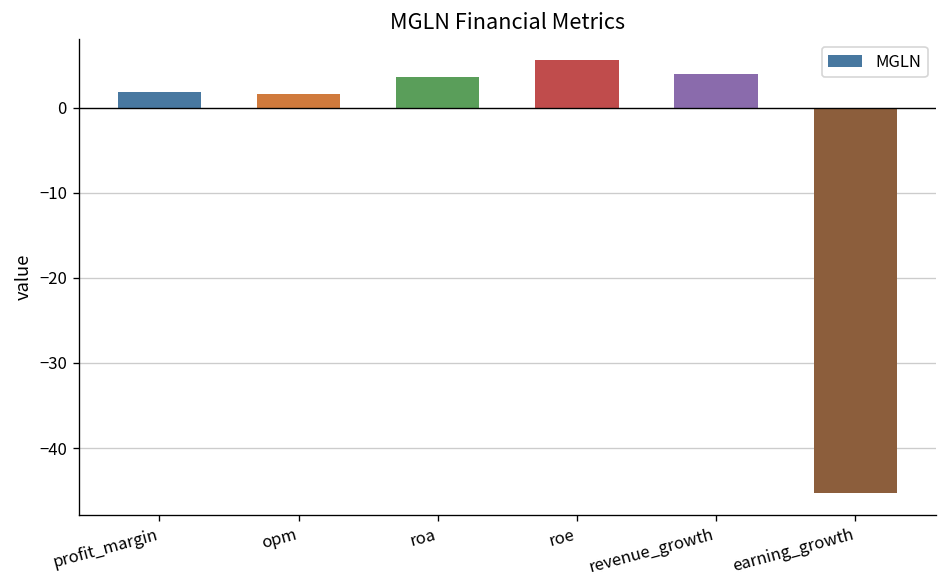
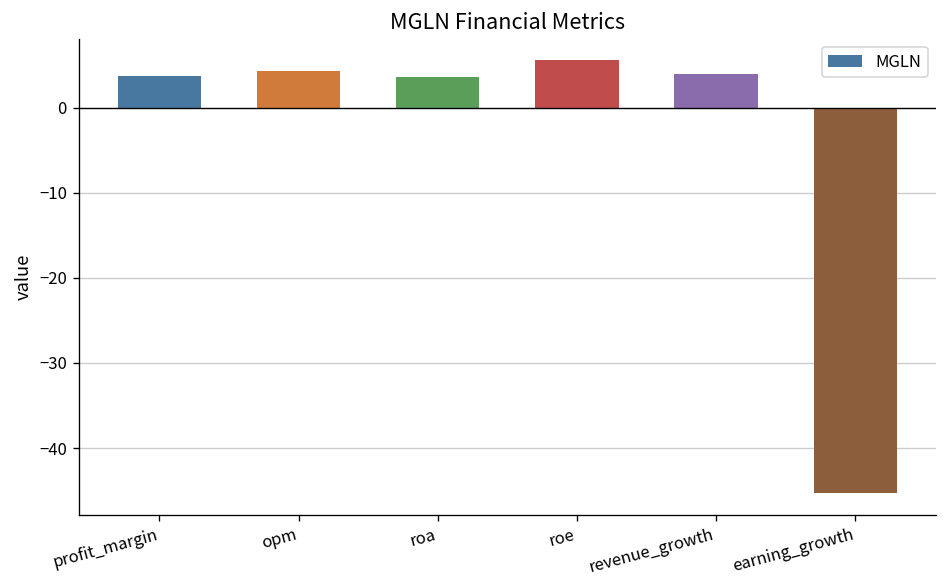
profit_margin: 2 -> 4
opm: 2 -> 4
